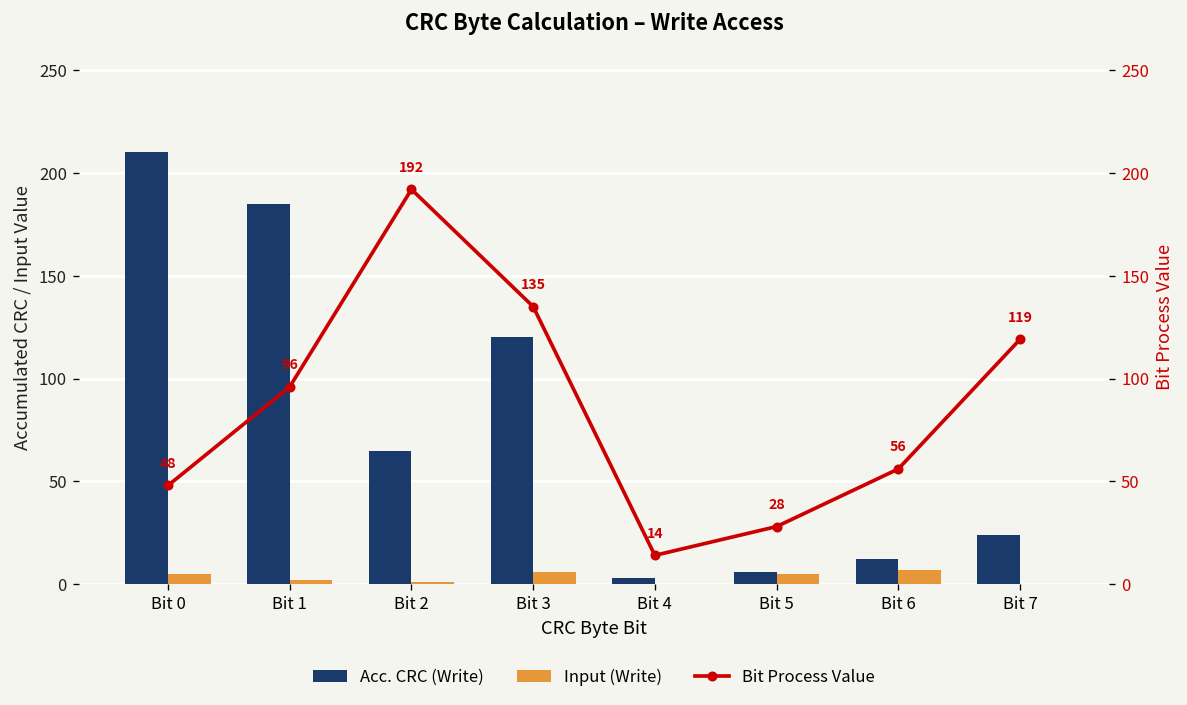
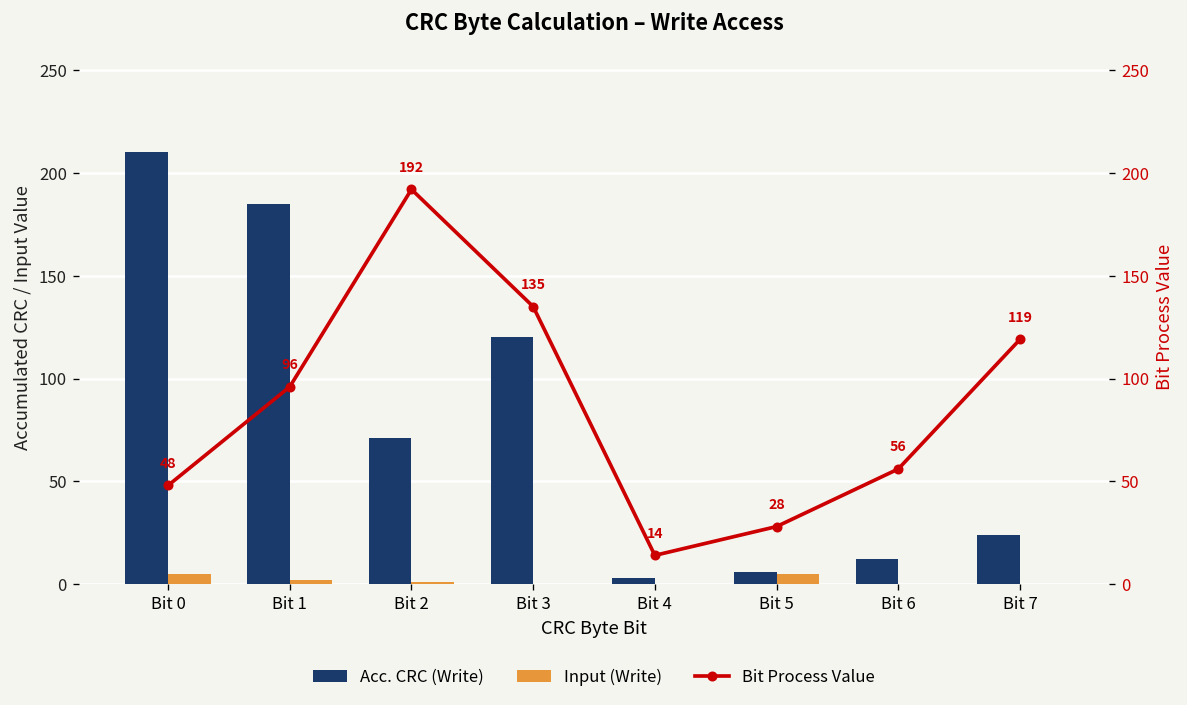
Acc. CRC (Write), Bit 2: 65 -> 71
Input (Write), Bit 3: 6 -> 0
Input (Write), Bit 6: 7 -> 0
